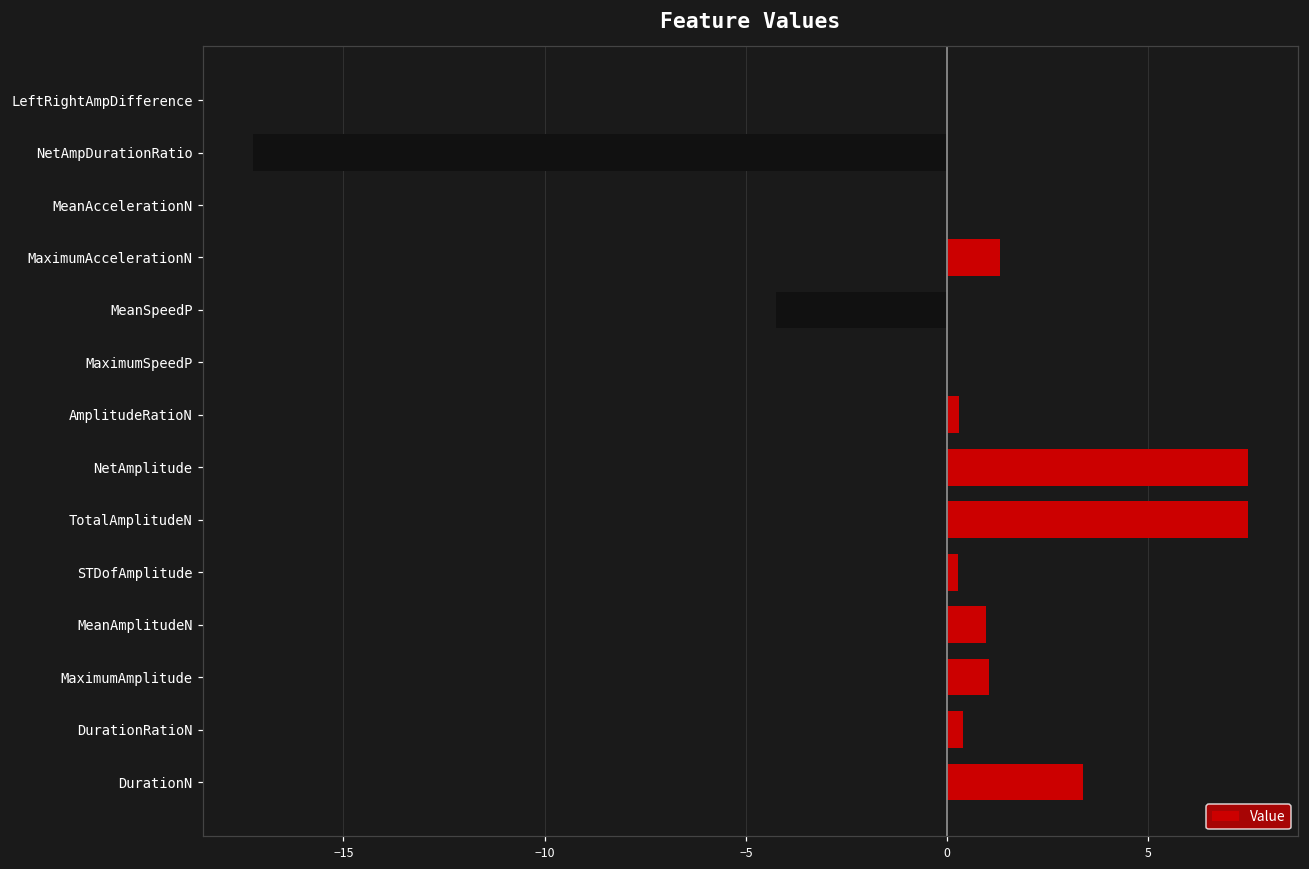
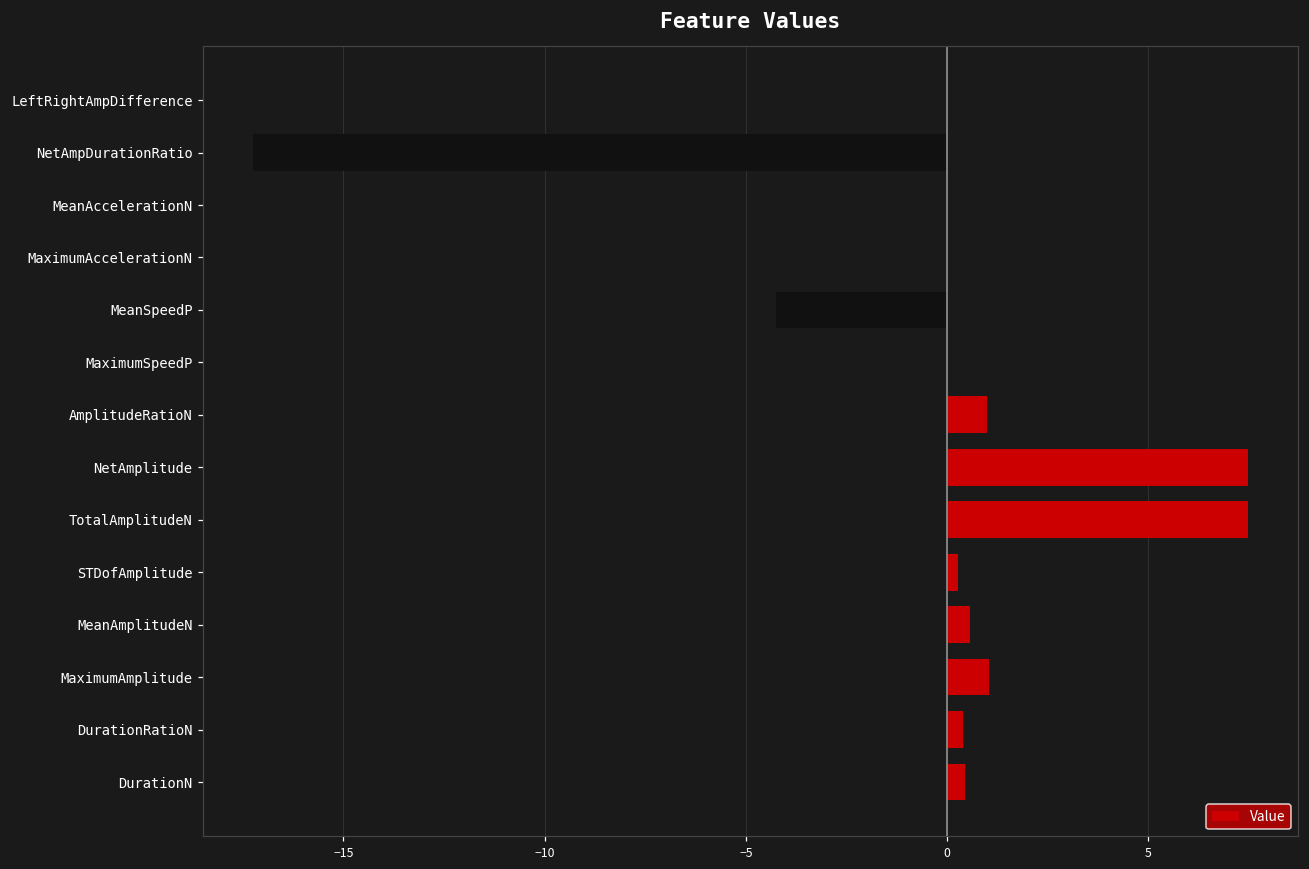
MaximumAccelerationN: 1.3 -> 0.0
AmplitudeRatioN: 0.3 -> 1.0
MeanAmplitudeN: 1.0 -> 0.6
DurationN: 3.4 -> 0.4
